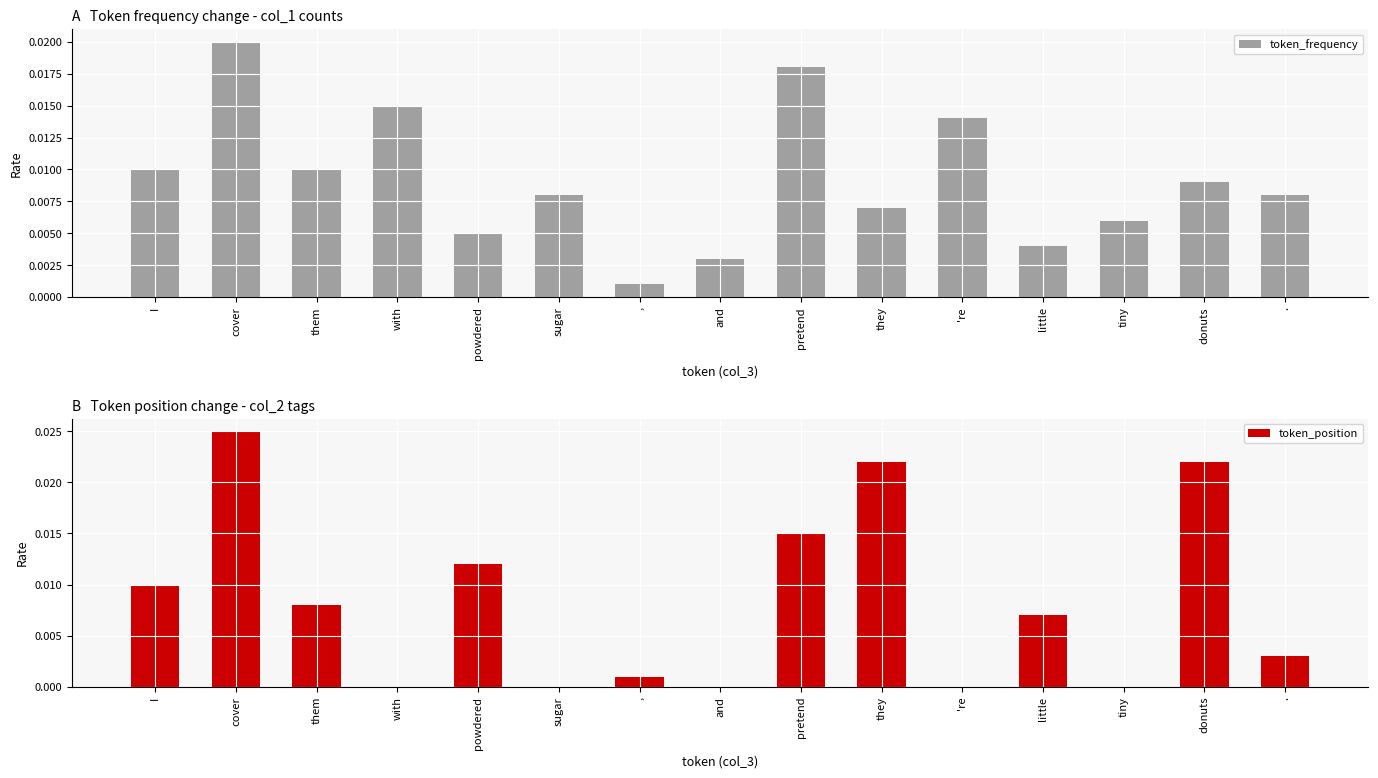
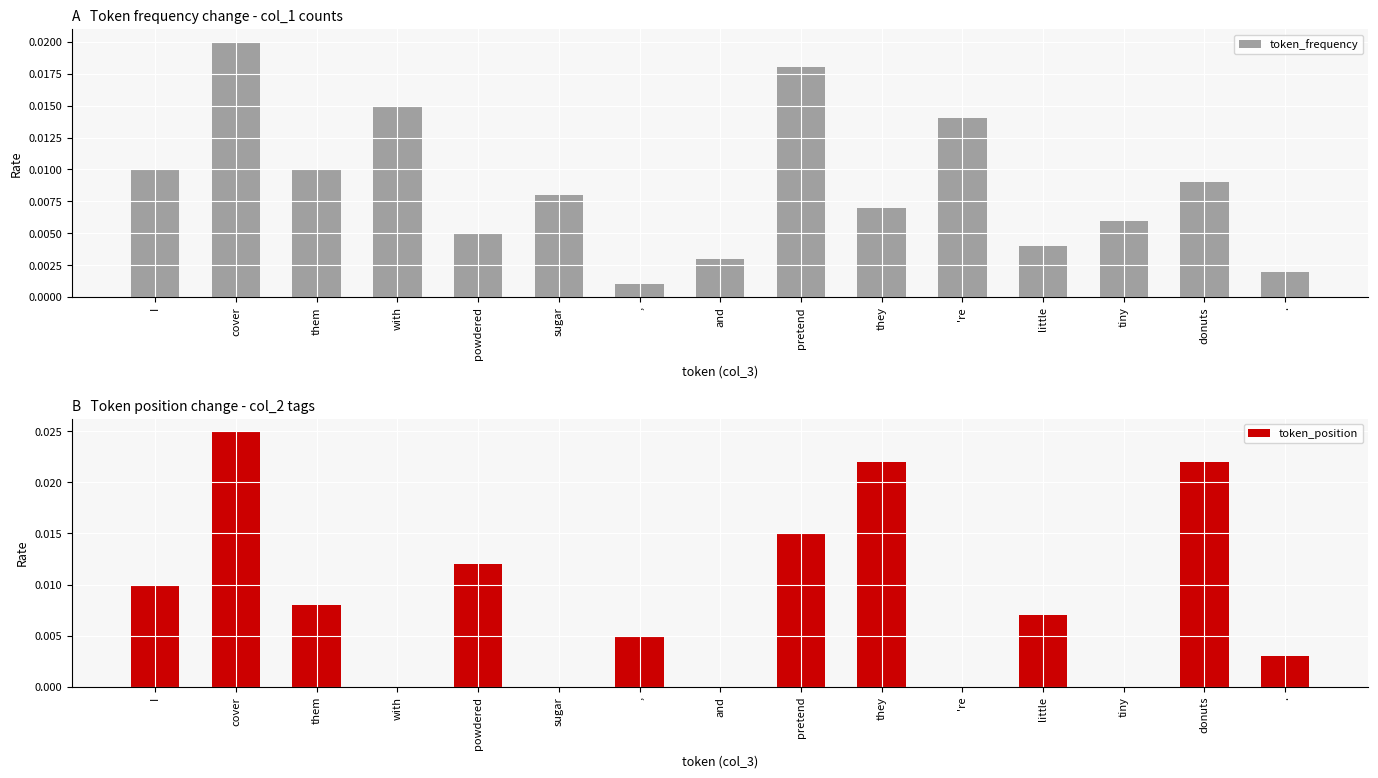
A Token frequency change - col_1 counts, .: 0.0080 -> 0.0020
B Token position change - col_2 tags, ,: 0.001 -> 0.005
